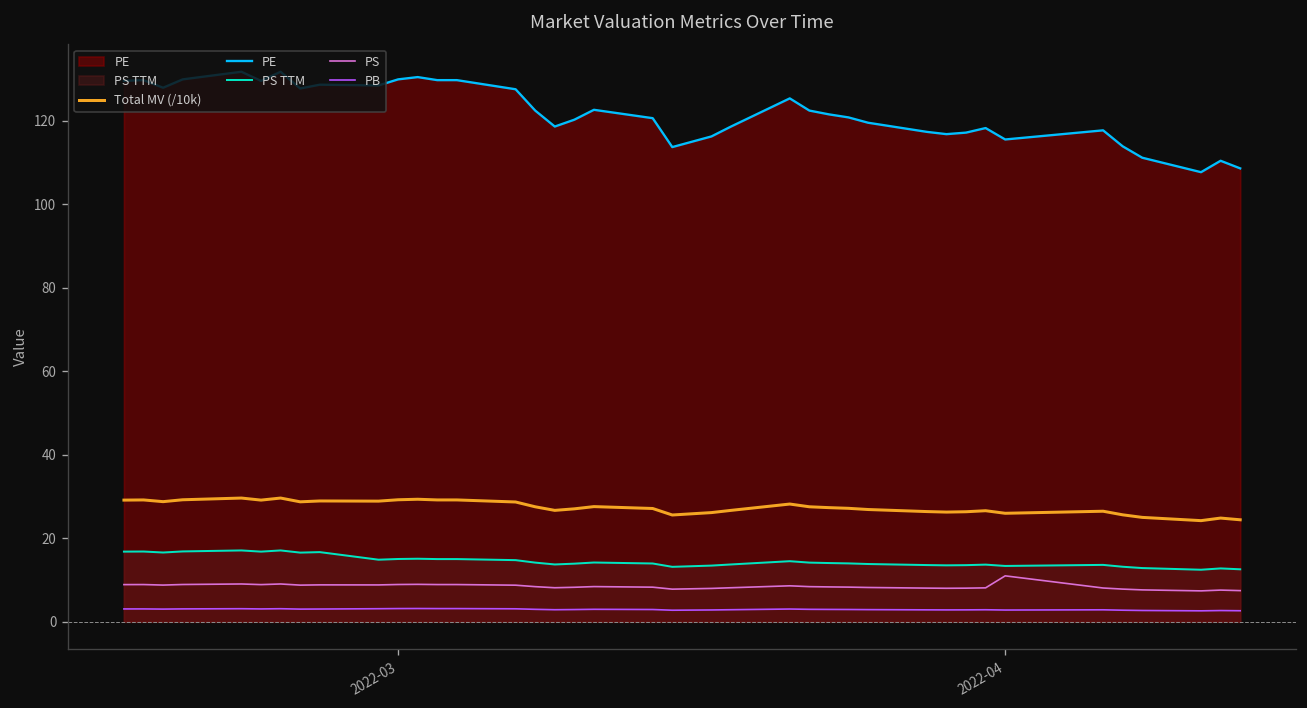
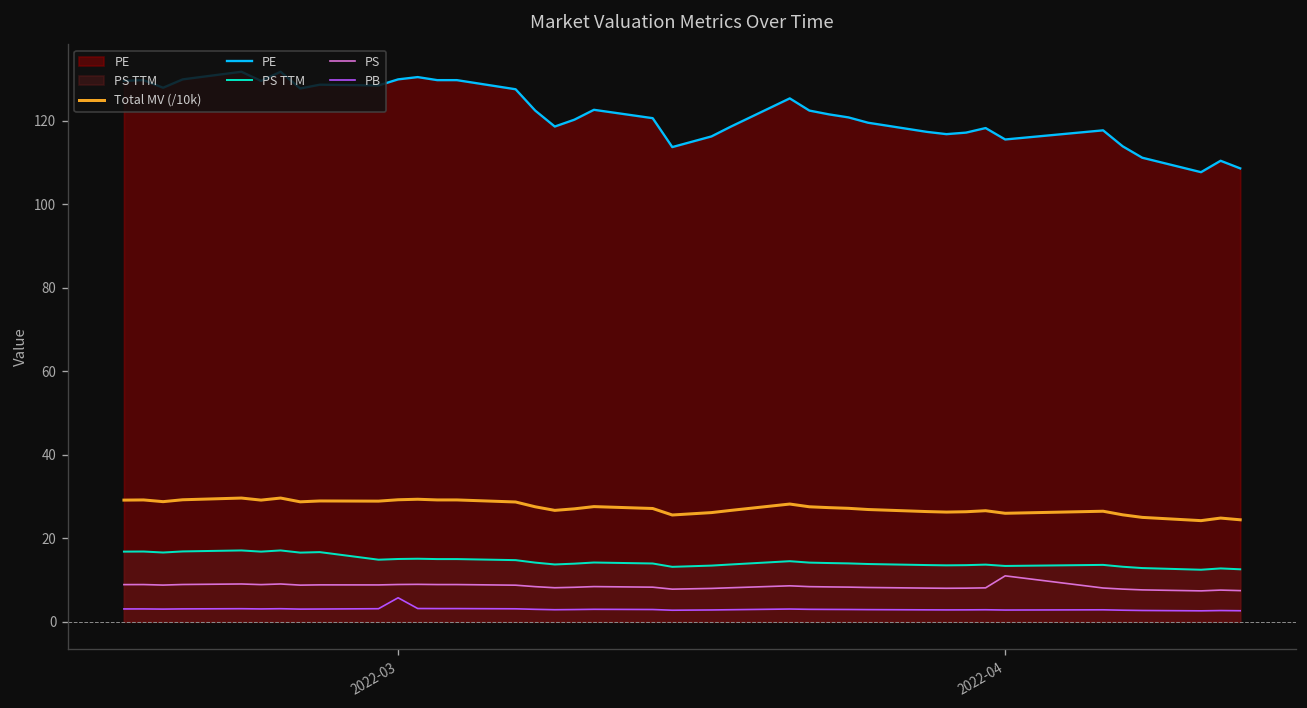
PB, 2022-03: 3 -> 6
